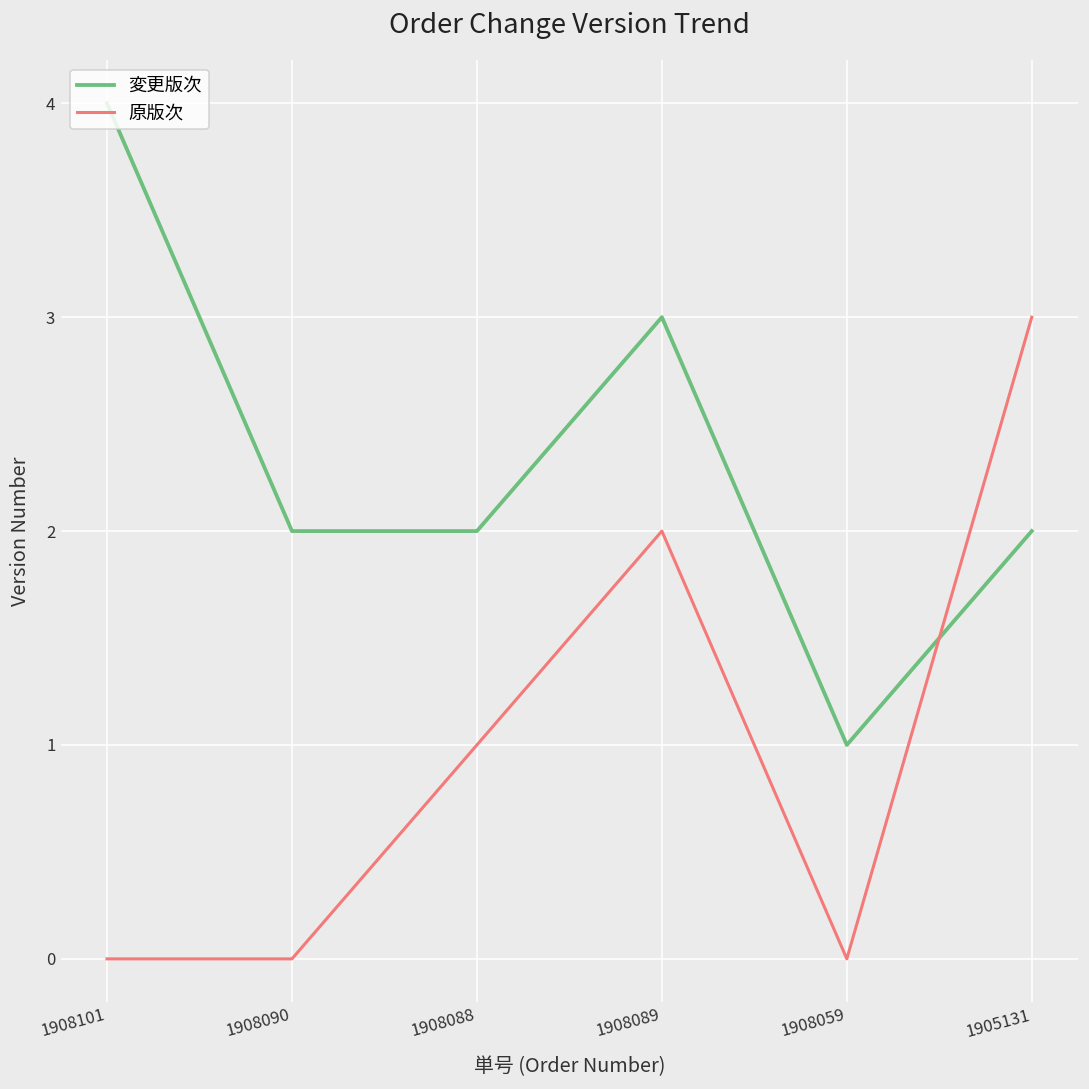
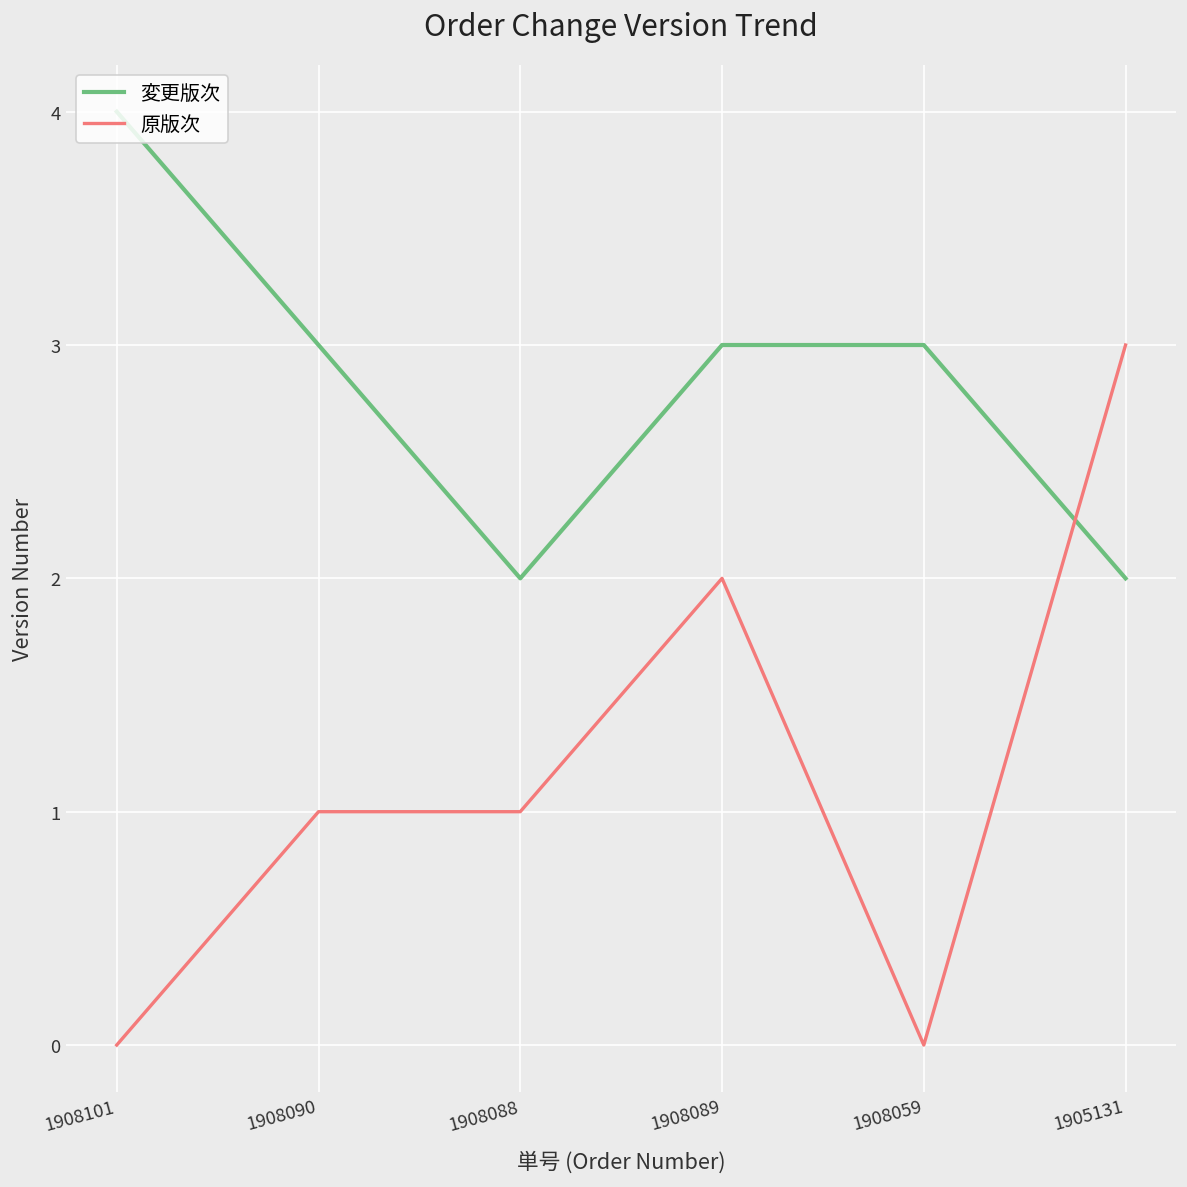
変更版次, 1908090: 2 -> 3
原版次, 1908090: 0 -> 1
変更版次, 1908059: 1 -> 3
